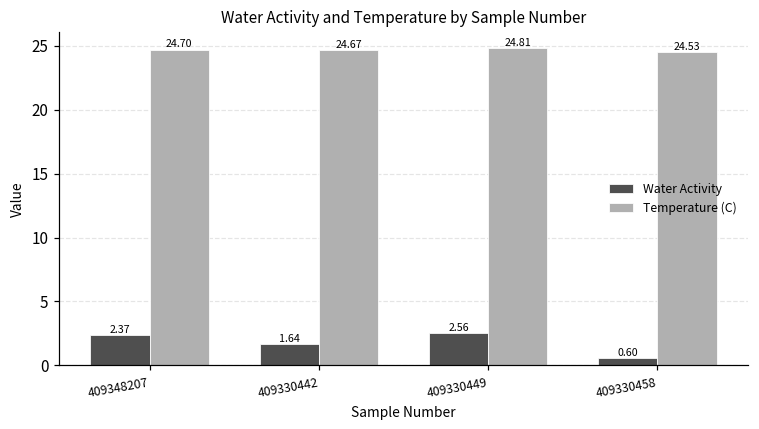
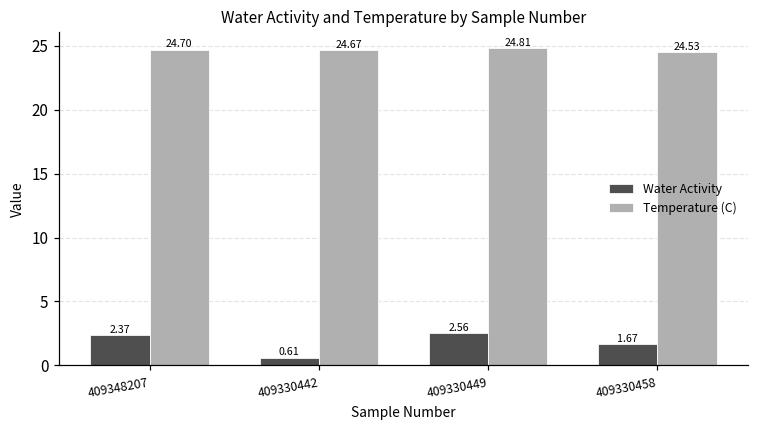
Water Activity, 409330442: 1.64 -> 0.61
Water Activity, 409330458: 0.60 -> 1.67
